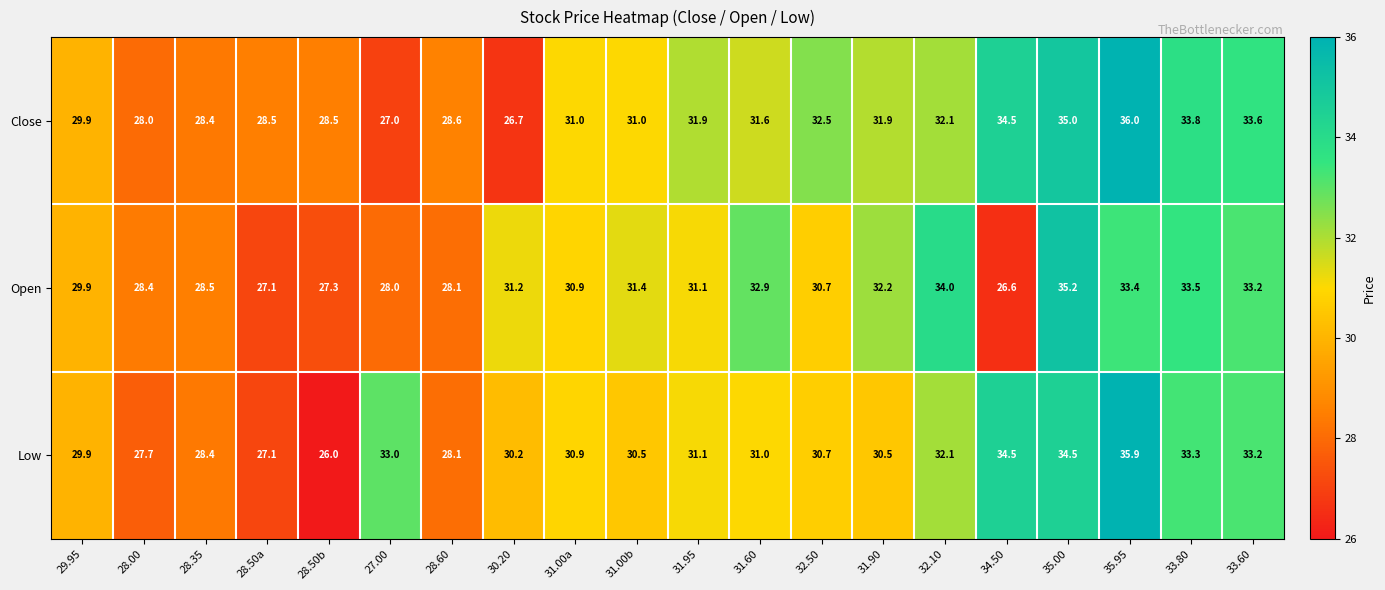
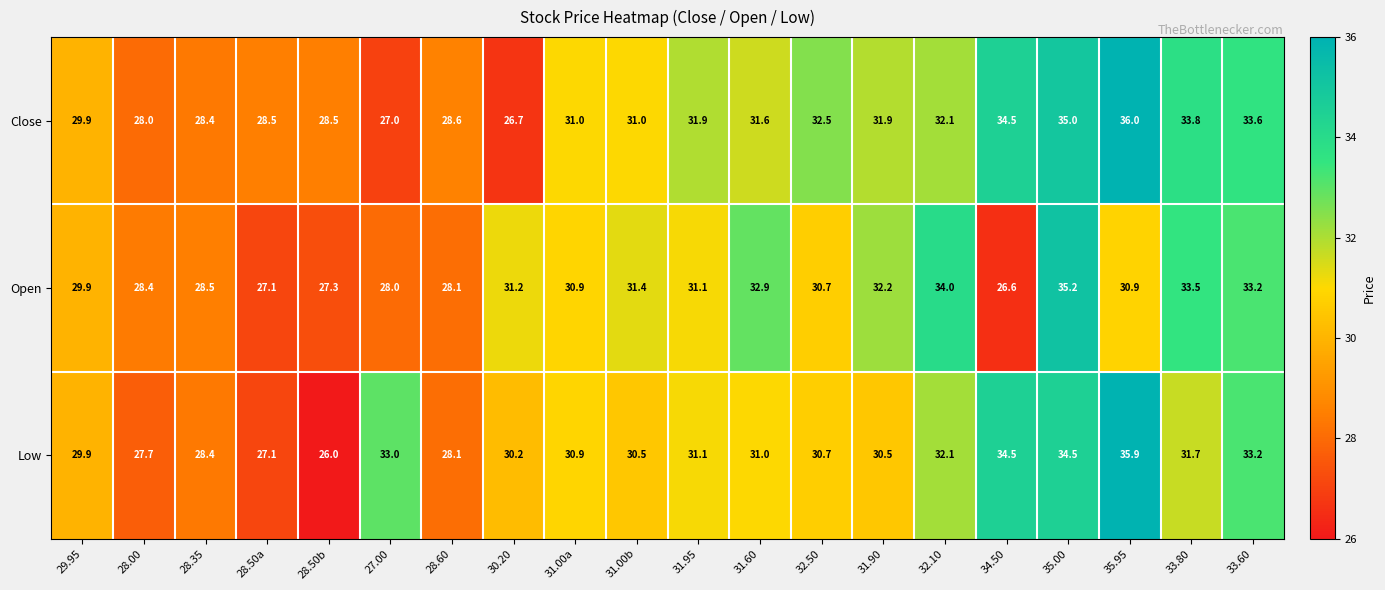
Open, 35.95: 33.4 -> 30.9
Low, 33.80: 33.3 -> 31.7
